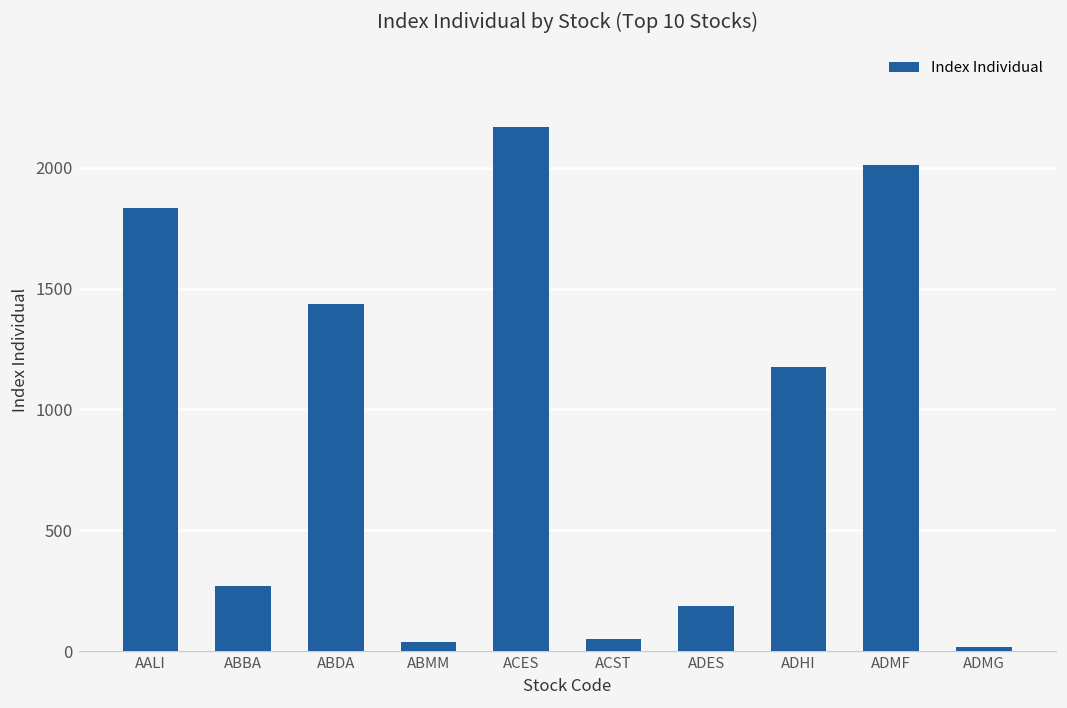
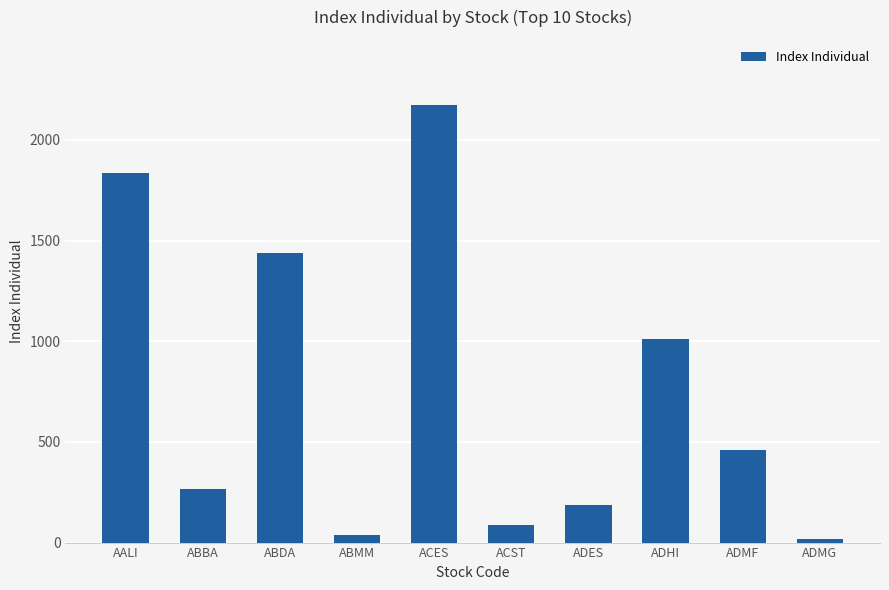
ACST: 50 -> 90
ADHI: 1180 -> 1010
ADMF: 2010 -> 460
